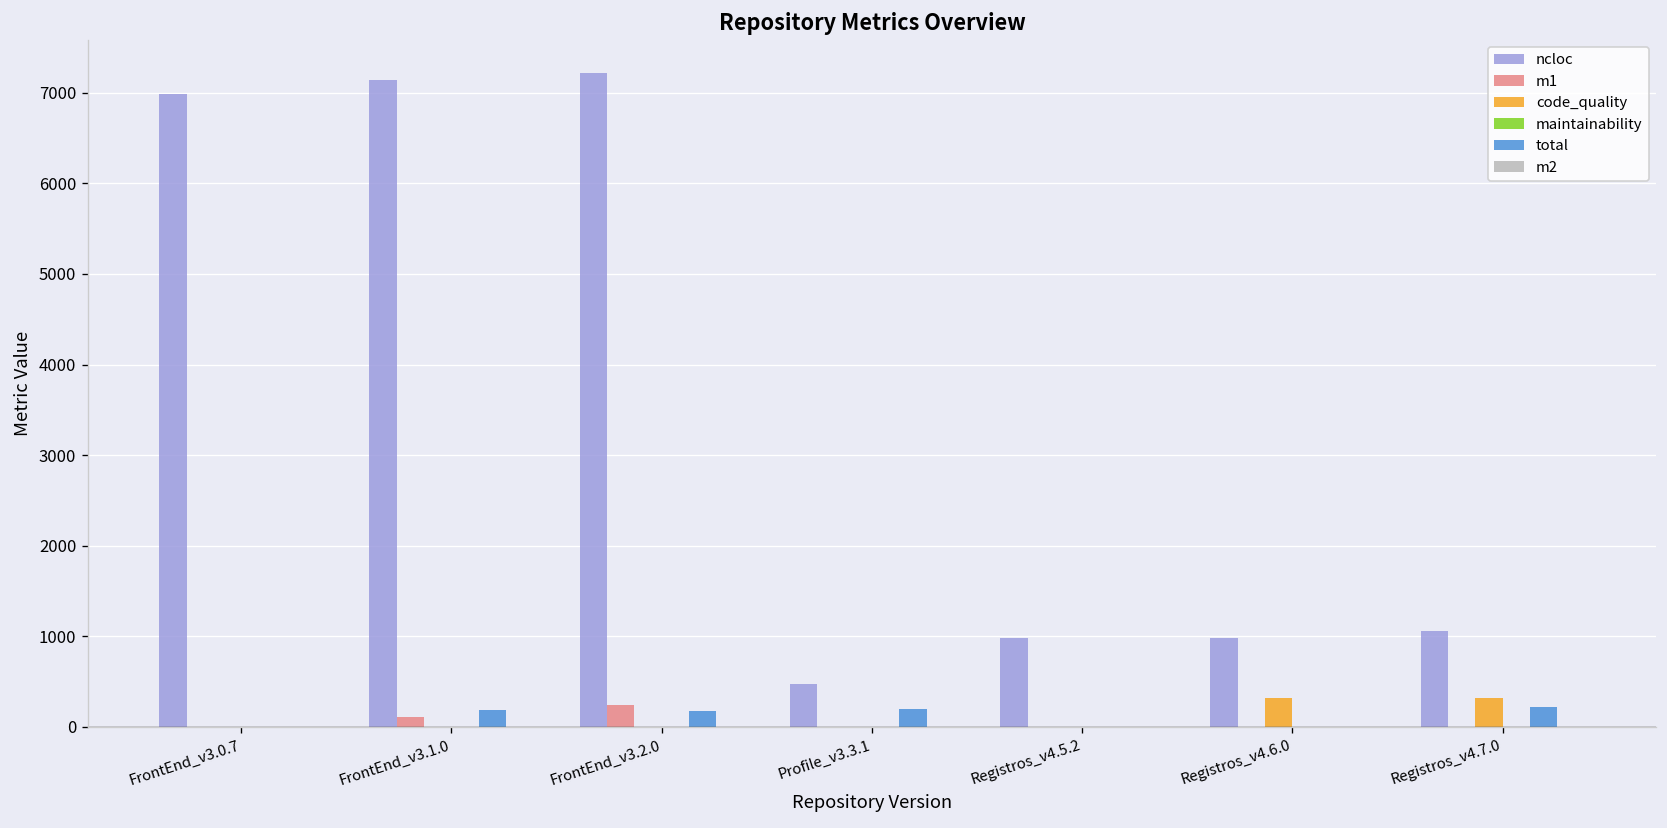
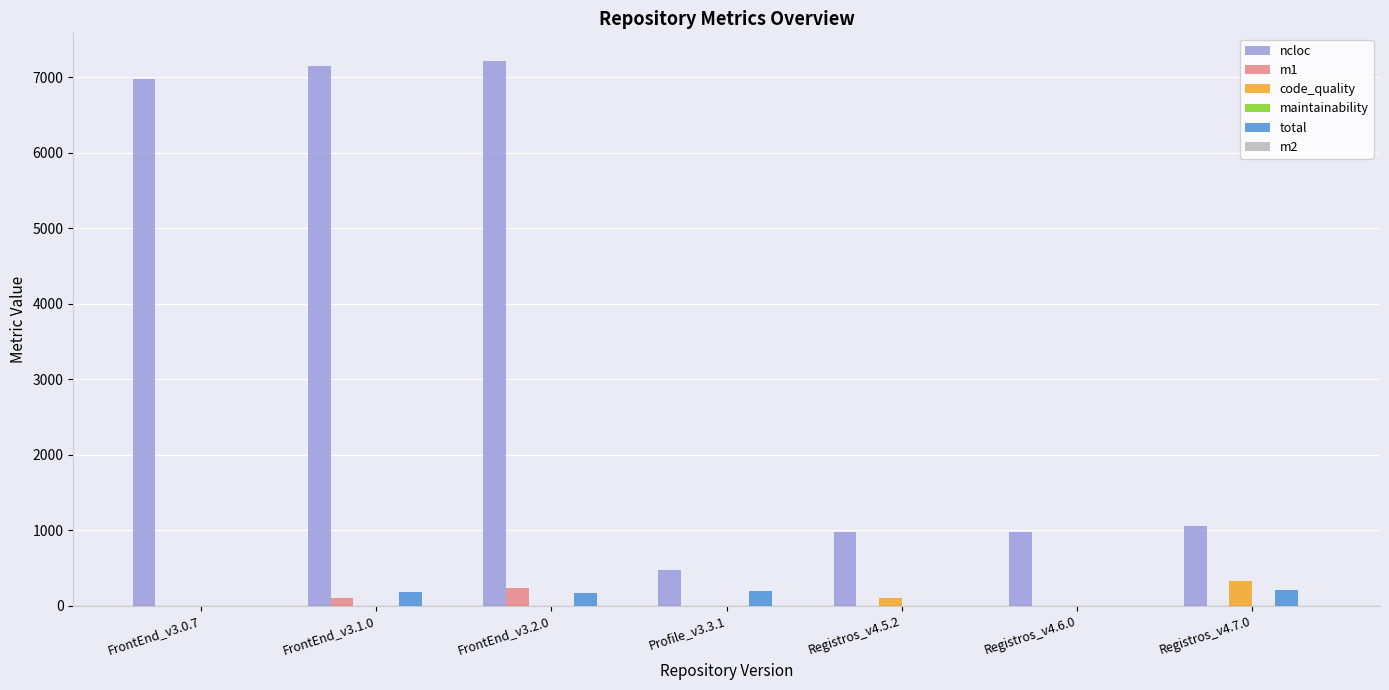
code_quality, Registros_v4.5.2: 0 -> 100
code_quality, Registros_v4.6.0: 300 -> 0
